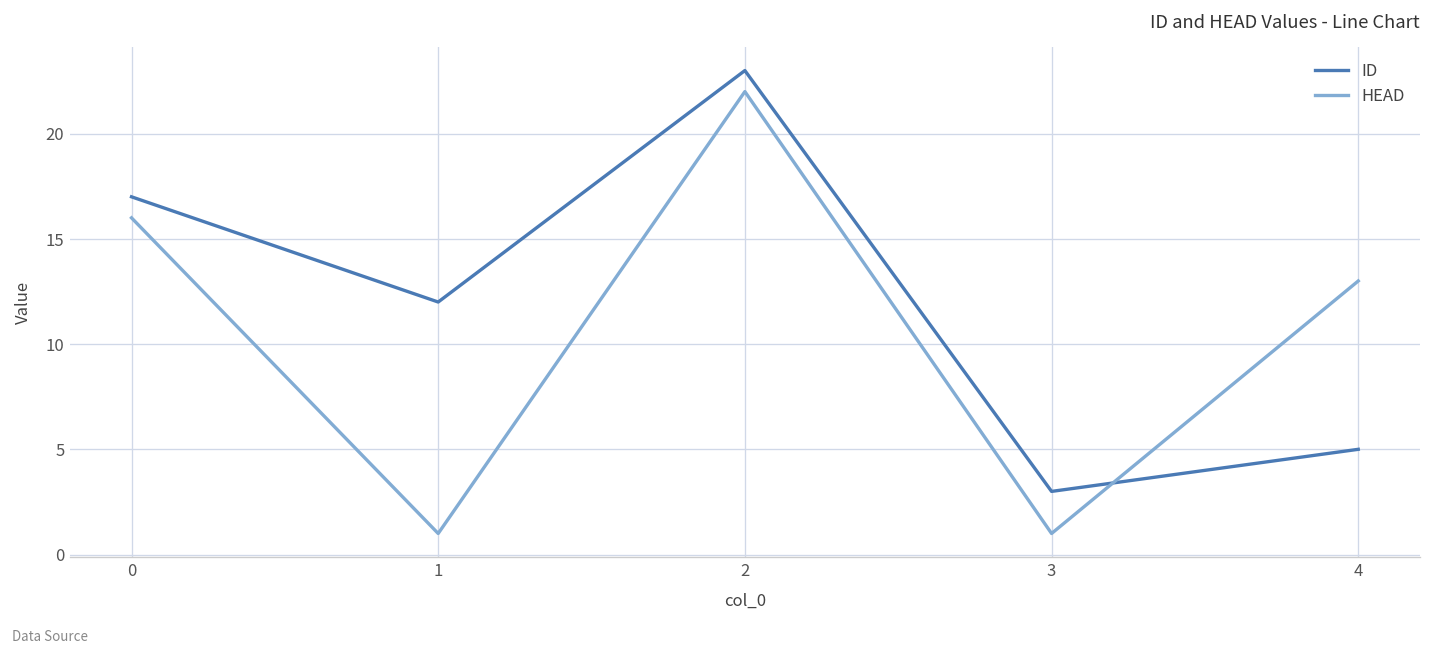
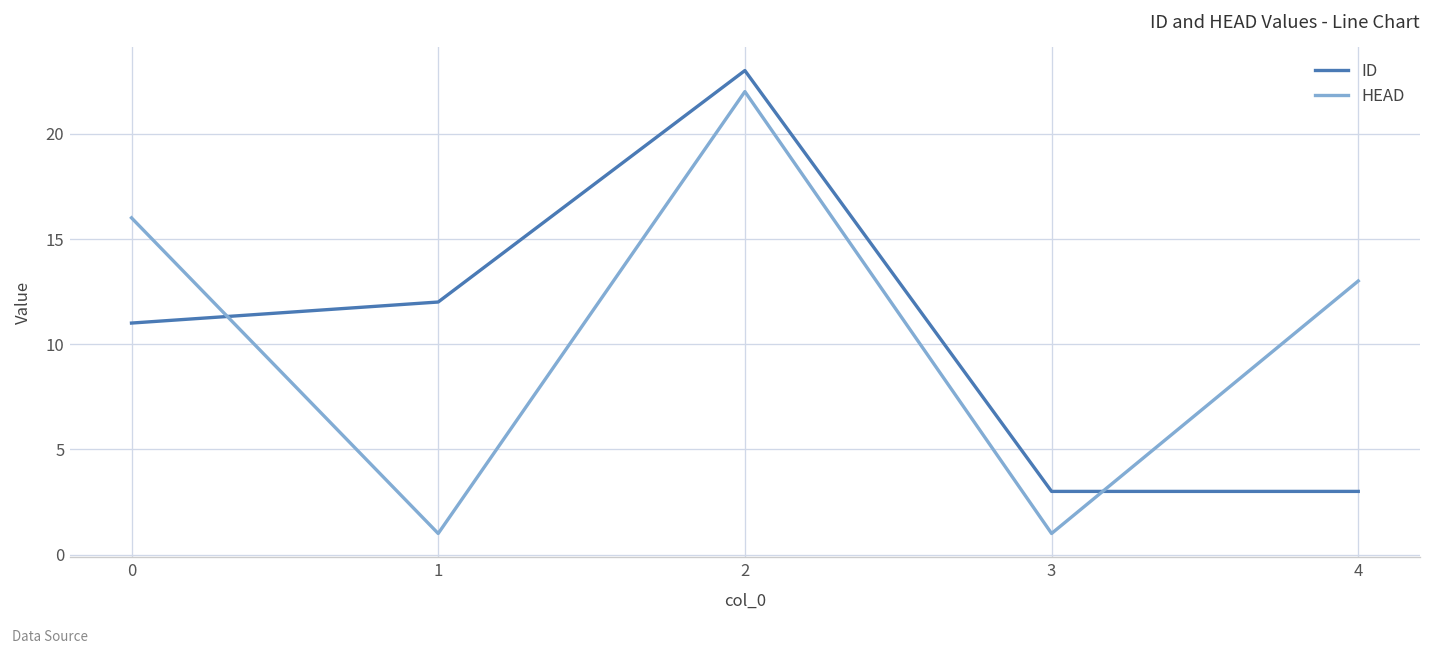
ID, 0: 17 -> 11
ID, 4: 5 -> 3
